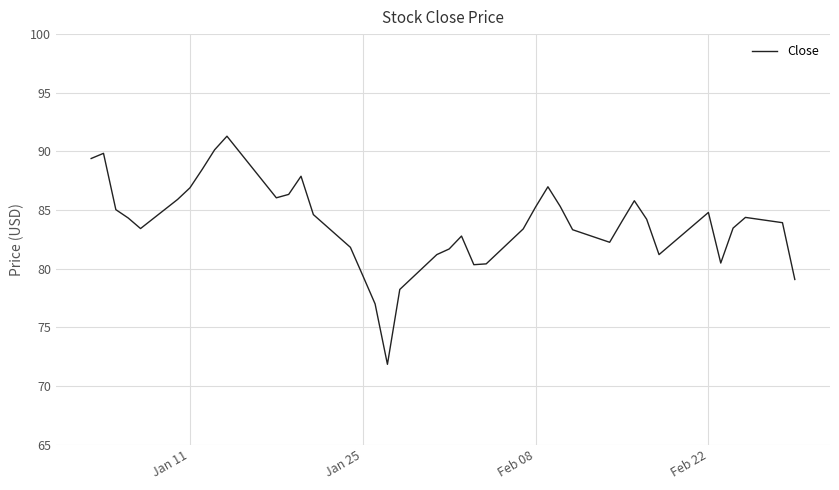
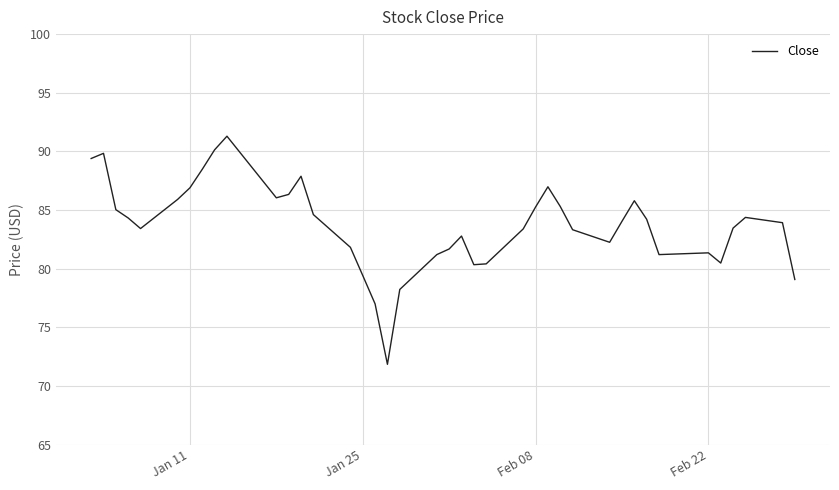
Feb 22: 84.8 -> 81.4
